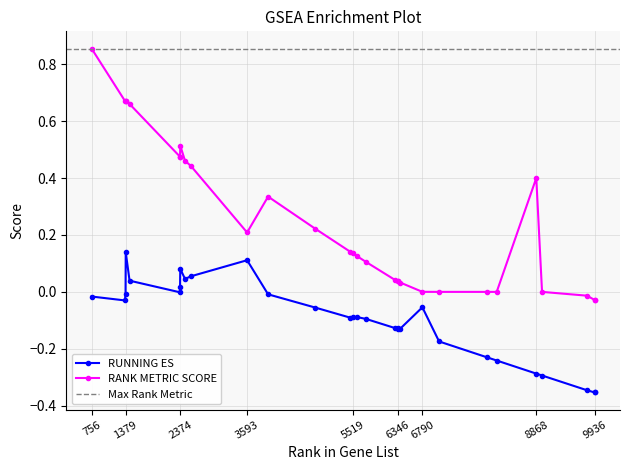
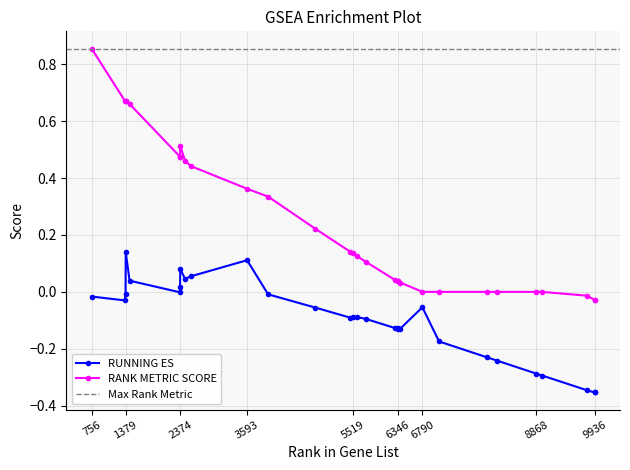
RANK METRIC SCORE, 3593: 0.21 -> 0.36
RANK METRIC SCORE, 8868: 0.4 -> 0.0
